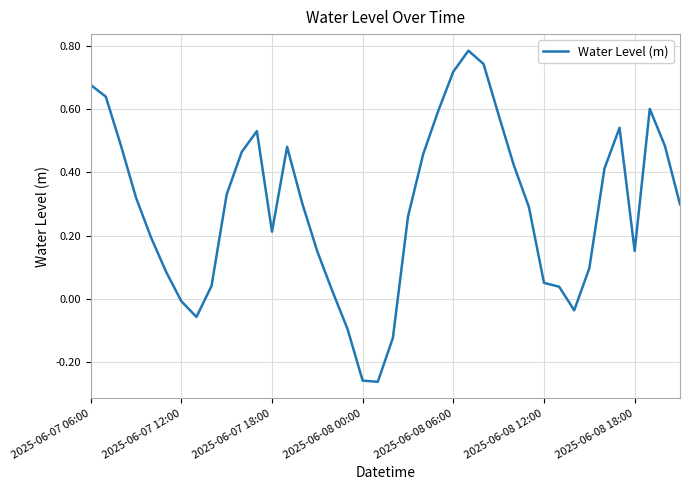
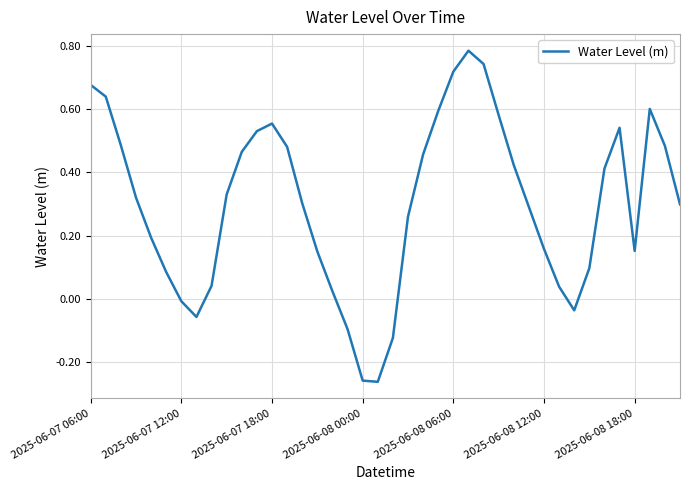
2025-06-07 18:00: 0.21 -> 0.55
2025-06-08 12:00: 0.05 -> 0.16
